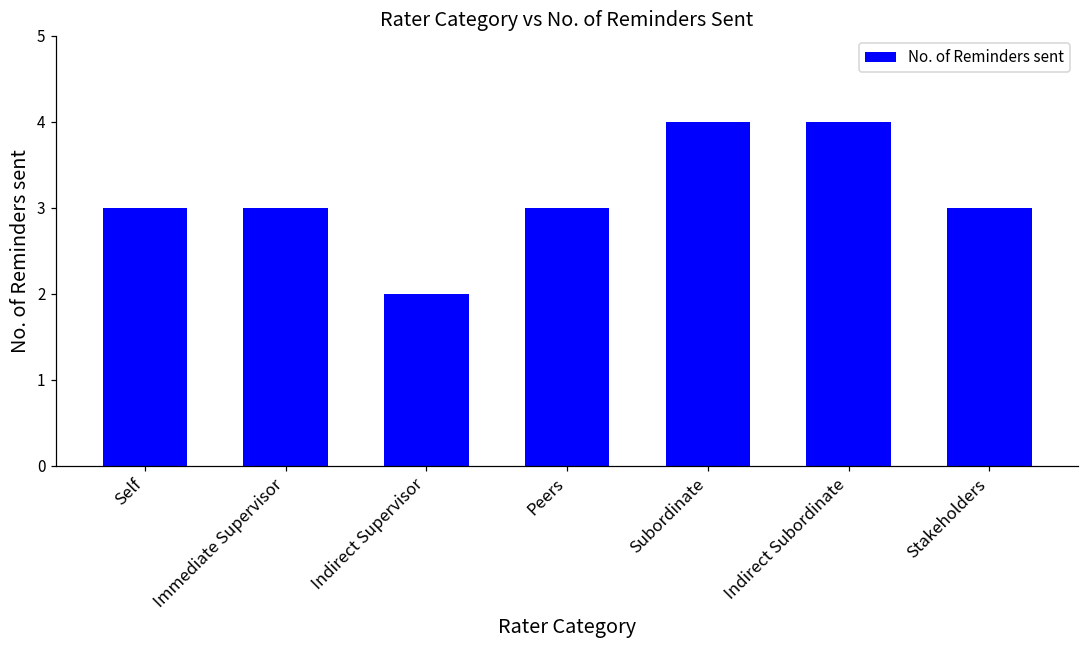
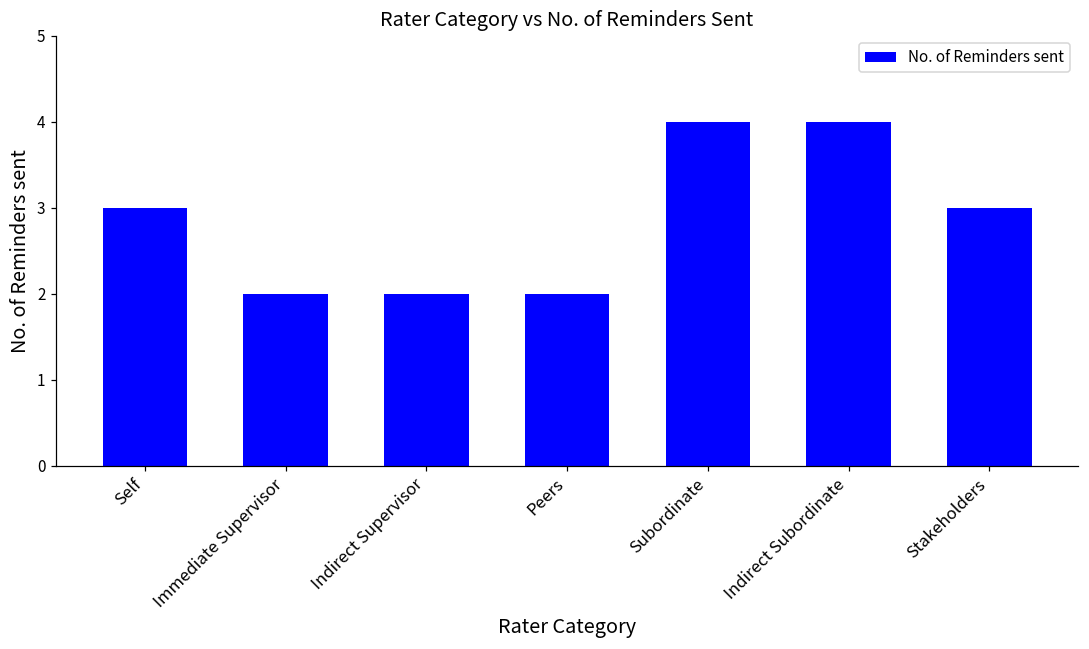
Immediate Supervisor: 3 -> 2
Peers: 3 -> 2
